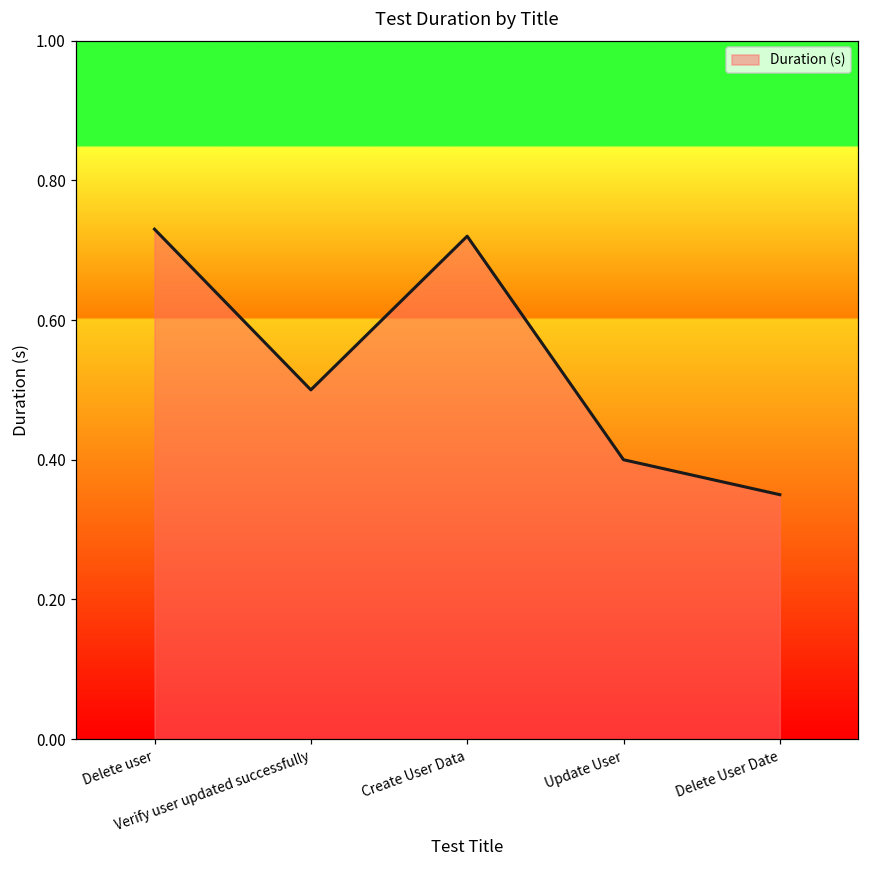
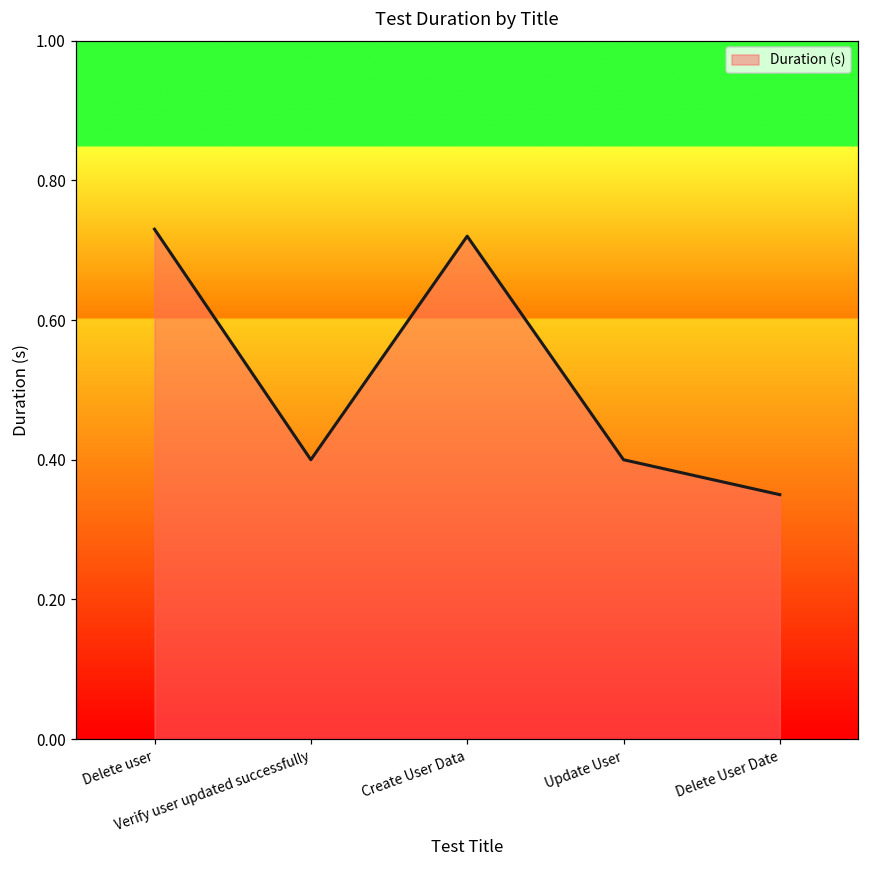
Verify user updated successfully: 0.5 -> 0.4
